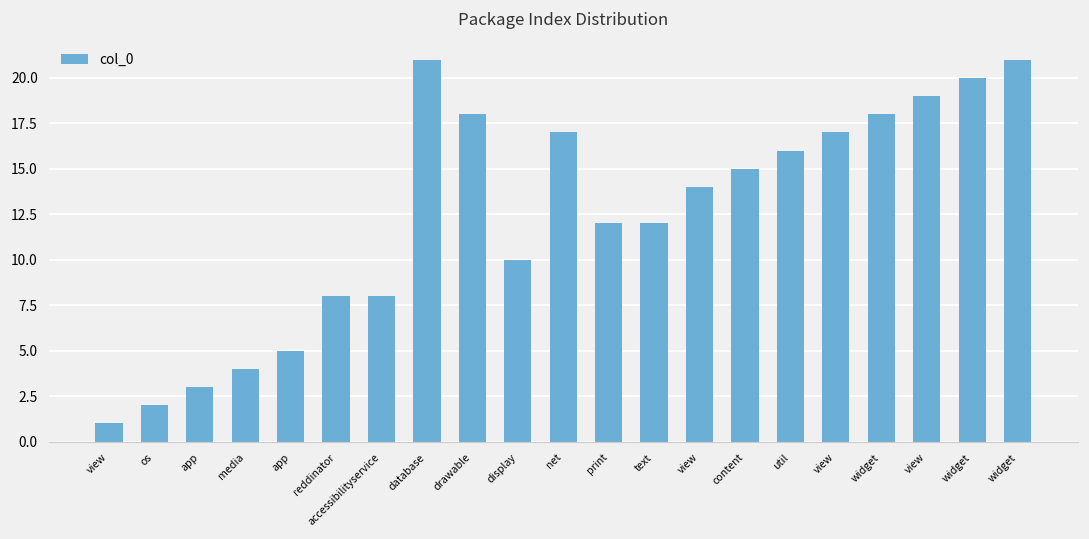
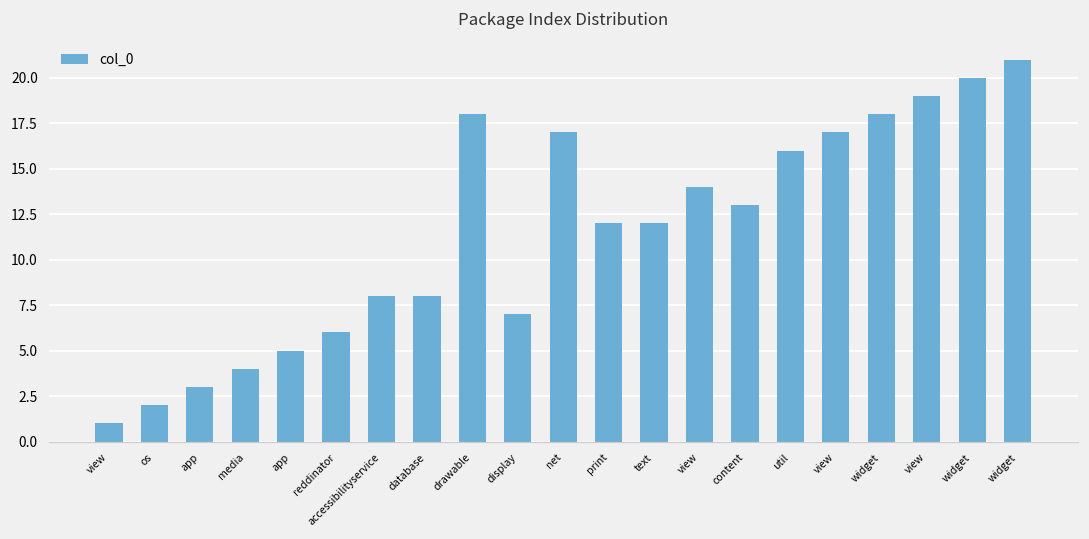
reddinator: 8 -> 6
database: 21 -> 8
display: 10 -> 7
content: 15 -> 13
